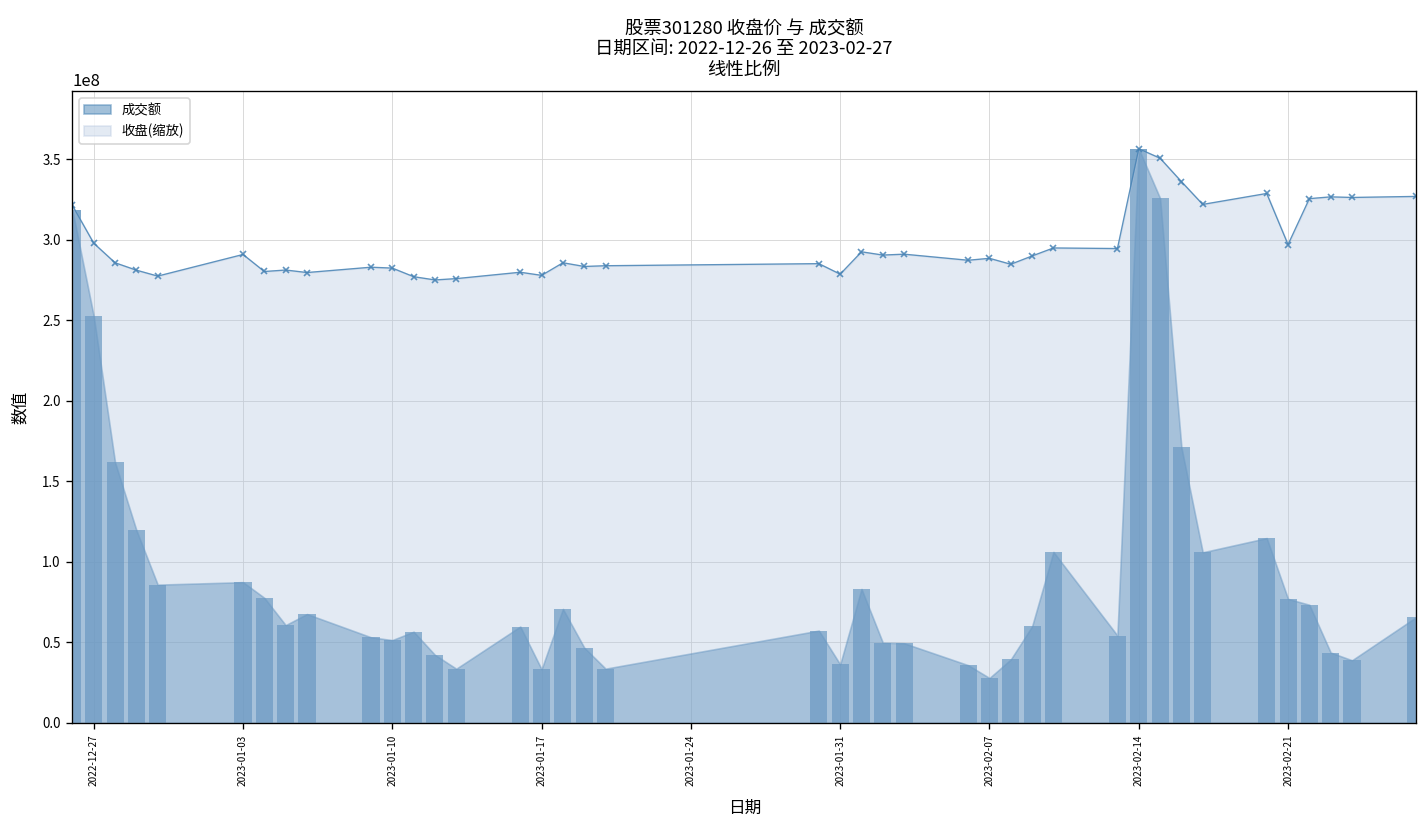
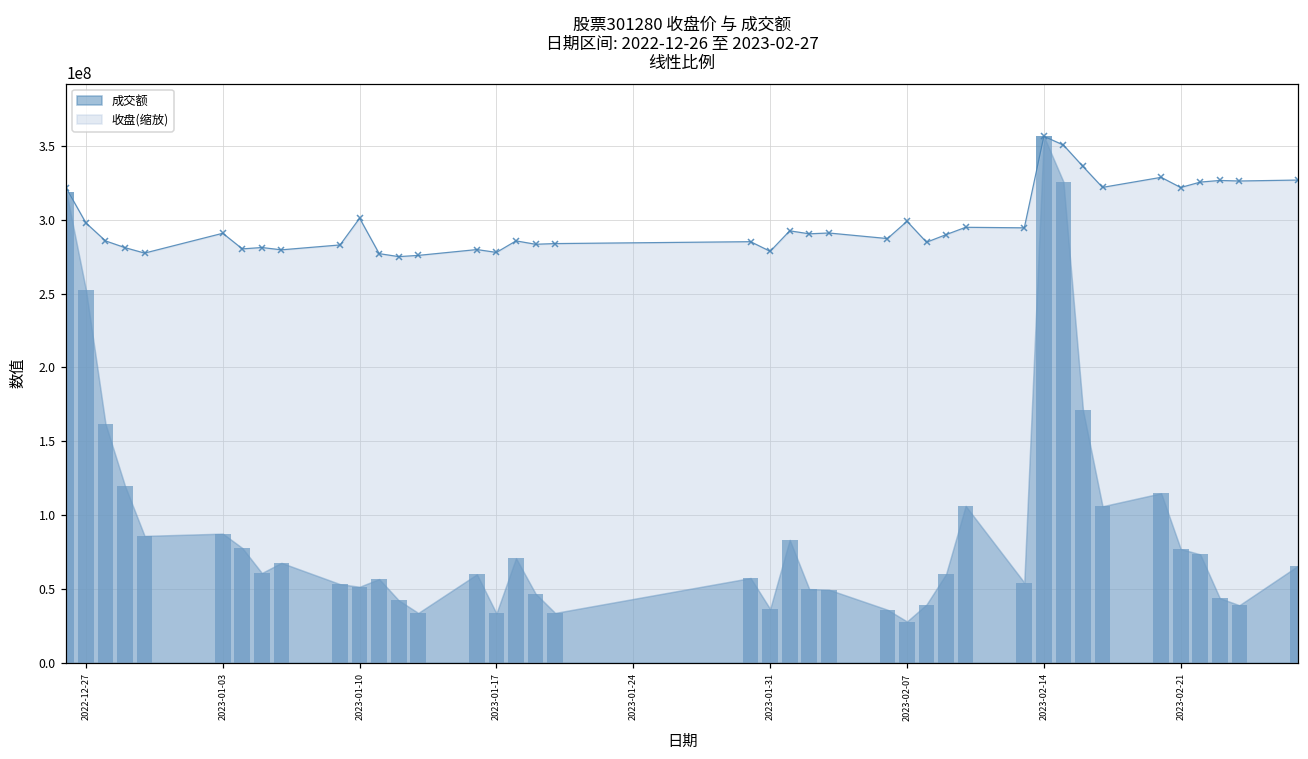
收盘(缩放), 2023-01-10: 282000000 -> 301000000
收盘(缩放), 2023-02-07: 288000000 -> 299000000
收盘(缩放), 2023-02-21: 297000000 -> 322000000
